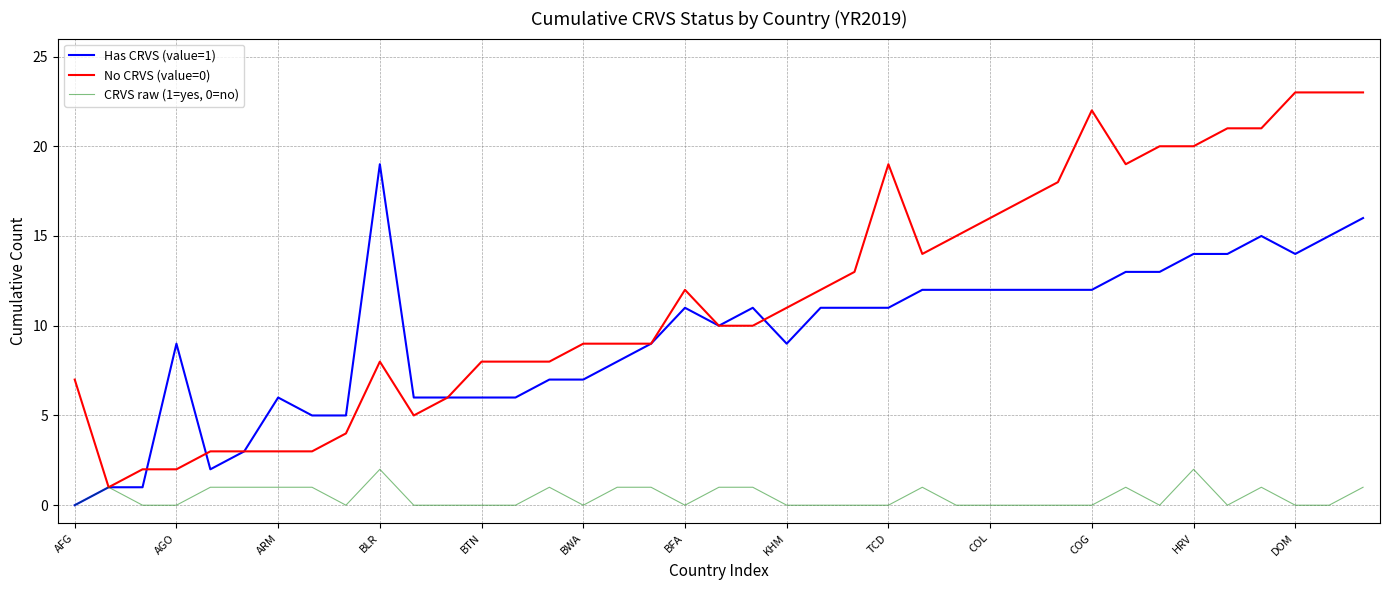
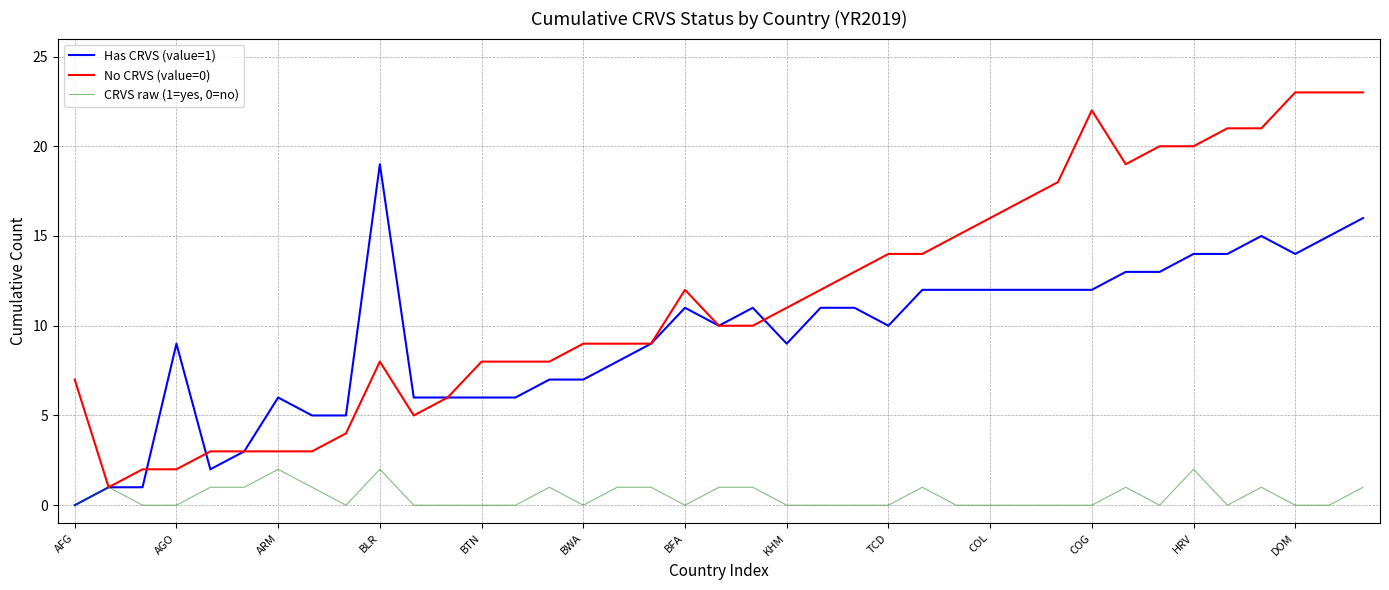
CRVS raw (1=yes, 0=no), ARM: 1 -> 2
Has CRVS (value=1), TCD: 11 -> 10
No CRVS (value=0), TCD: 19 -> 14
